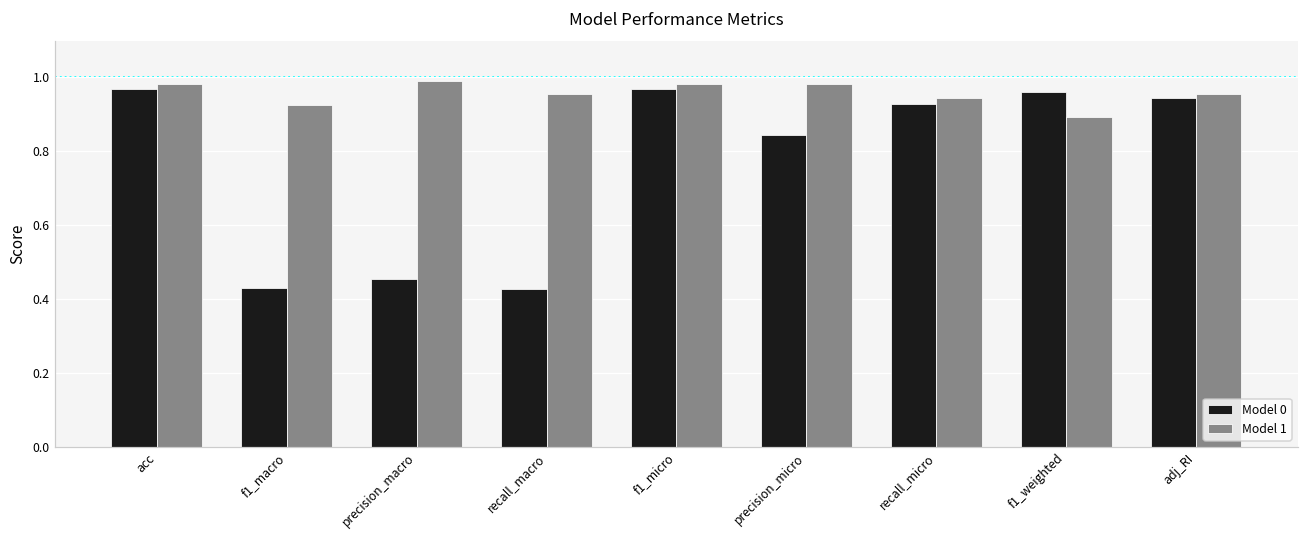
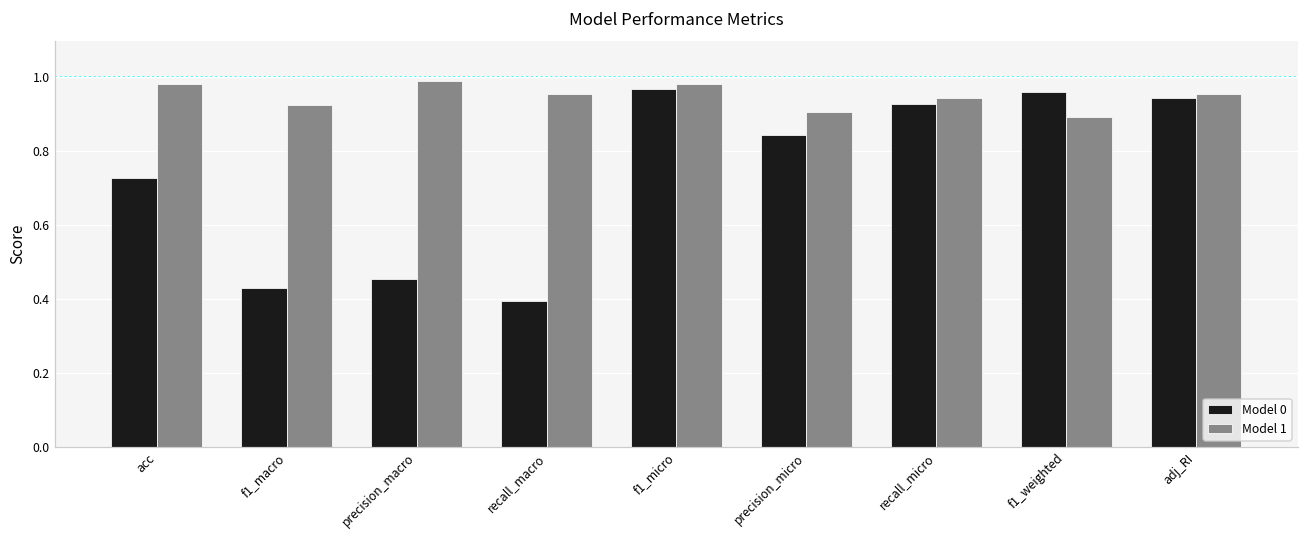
Model 0, acc: 0.97 -> 0.73
Model 0, recall_macro: 0.43 -> 0.40
Model 1, precision_micro: 0.98 -> 0.91
